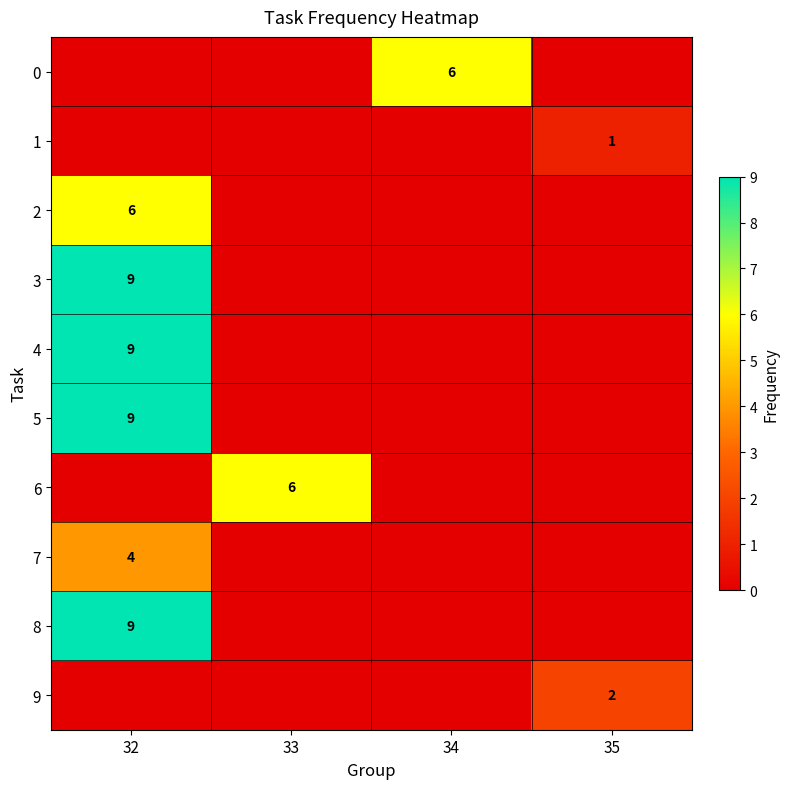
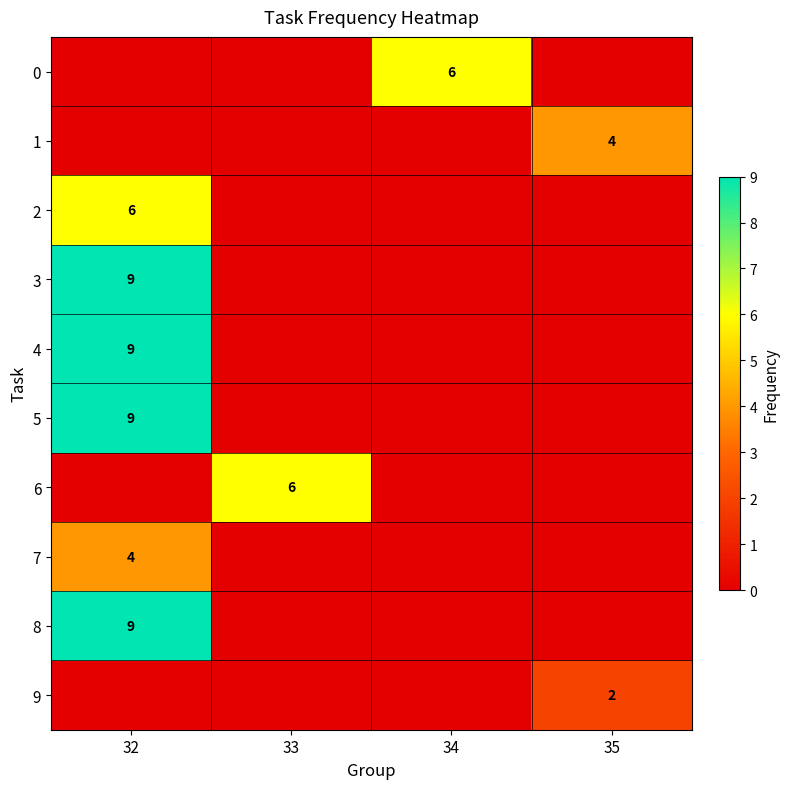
1, 35: 1 -> 4
